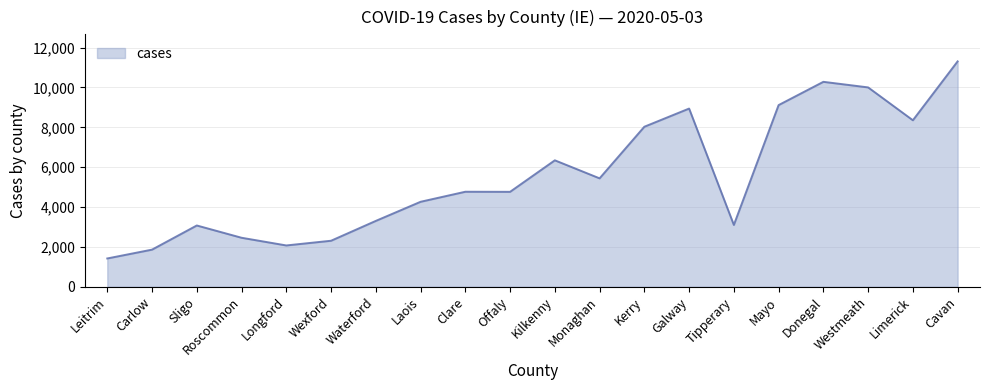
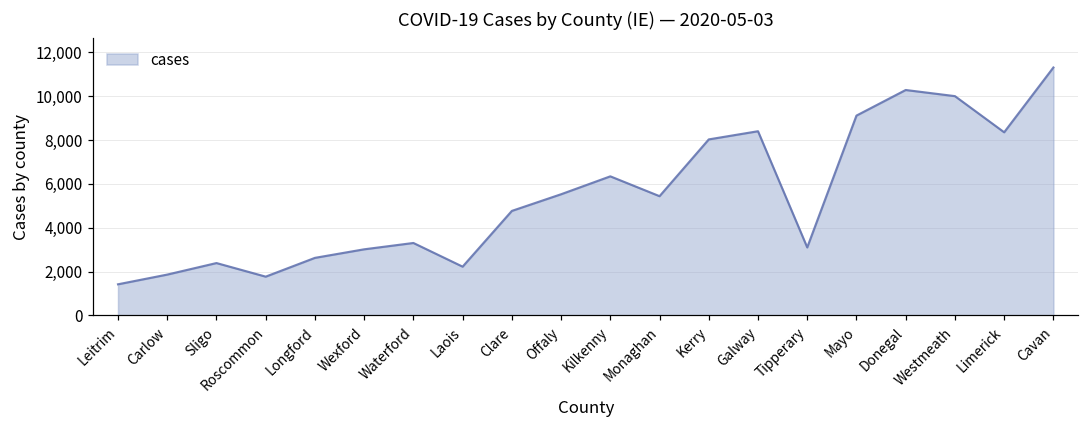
Sligo: 3,100 -> 2,400
Roscommon: 2,500 -> 1,800
Longford: 2,100 -> 2,600
Wexford: 2,300 -> 3,000
Laois: 4,300 -> 2,200
Offaly: 4,800 -> 5,500
Galway: 8,900 -> 8,400
